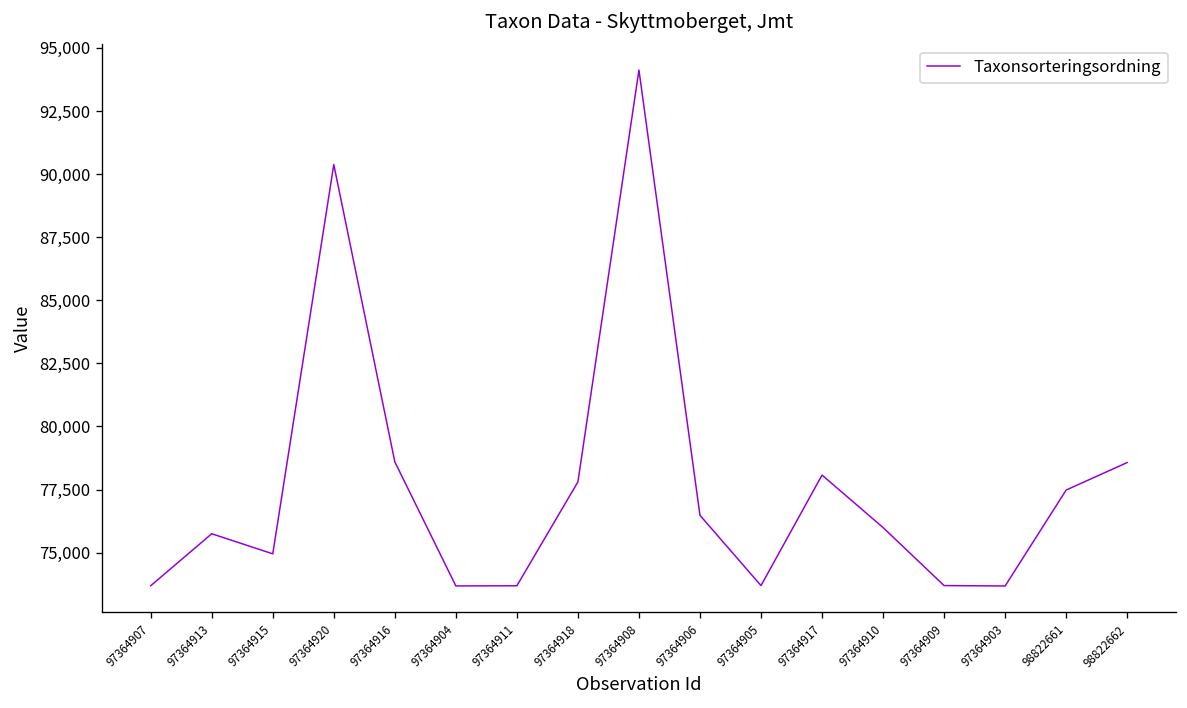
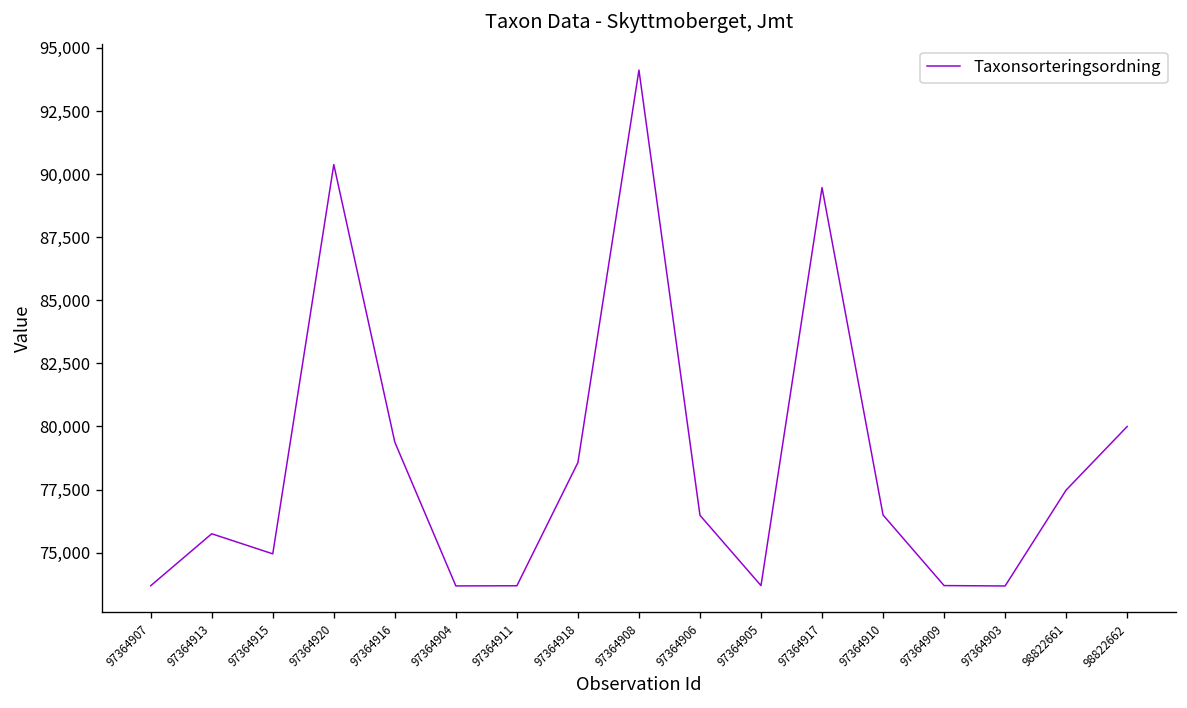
97364916: 78,600 -> 79,400
97364918: 77,800 -> 78,600
97364917: 78,100 -> 89,500
97364910: 76,000 -> 76,500
98822662: 78,600 -> 80,000
